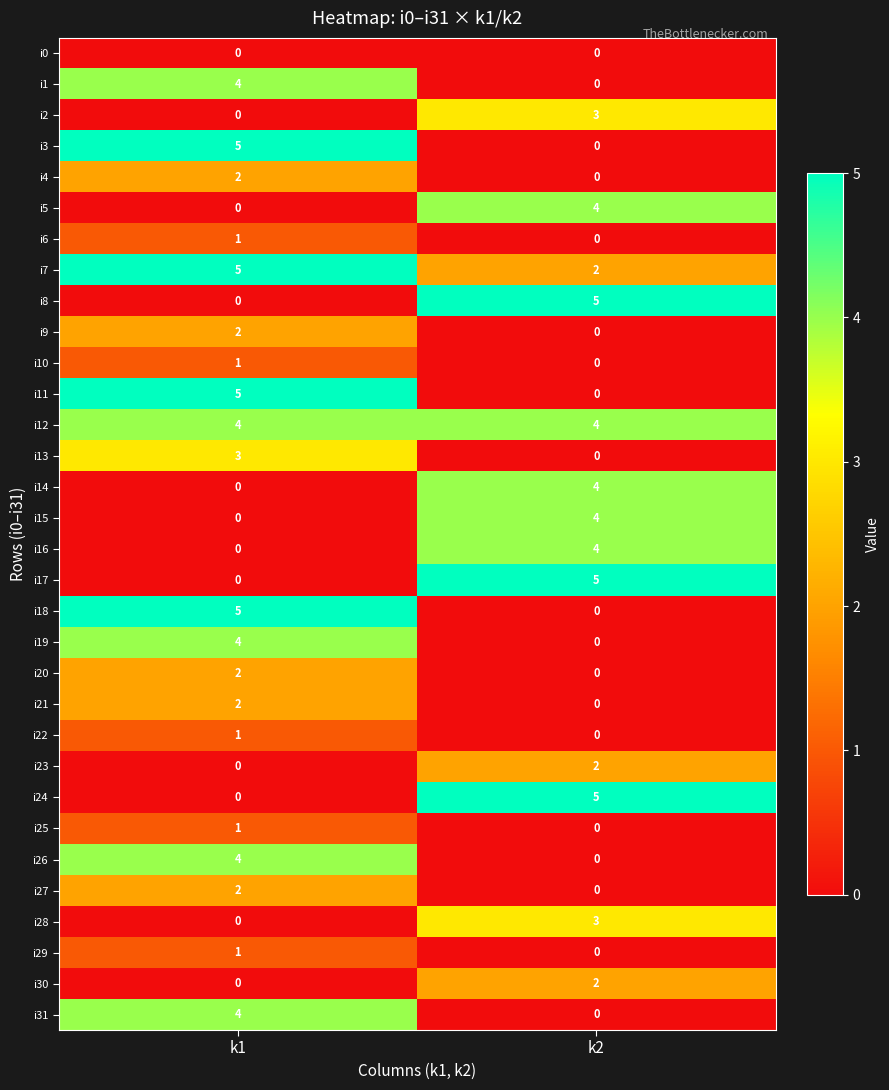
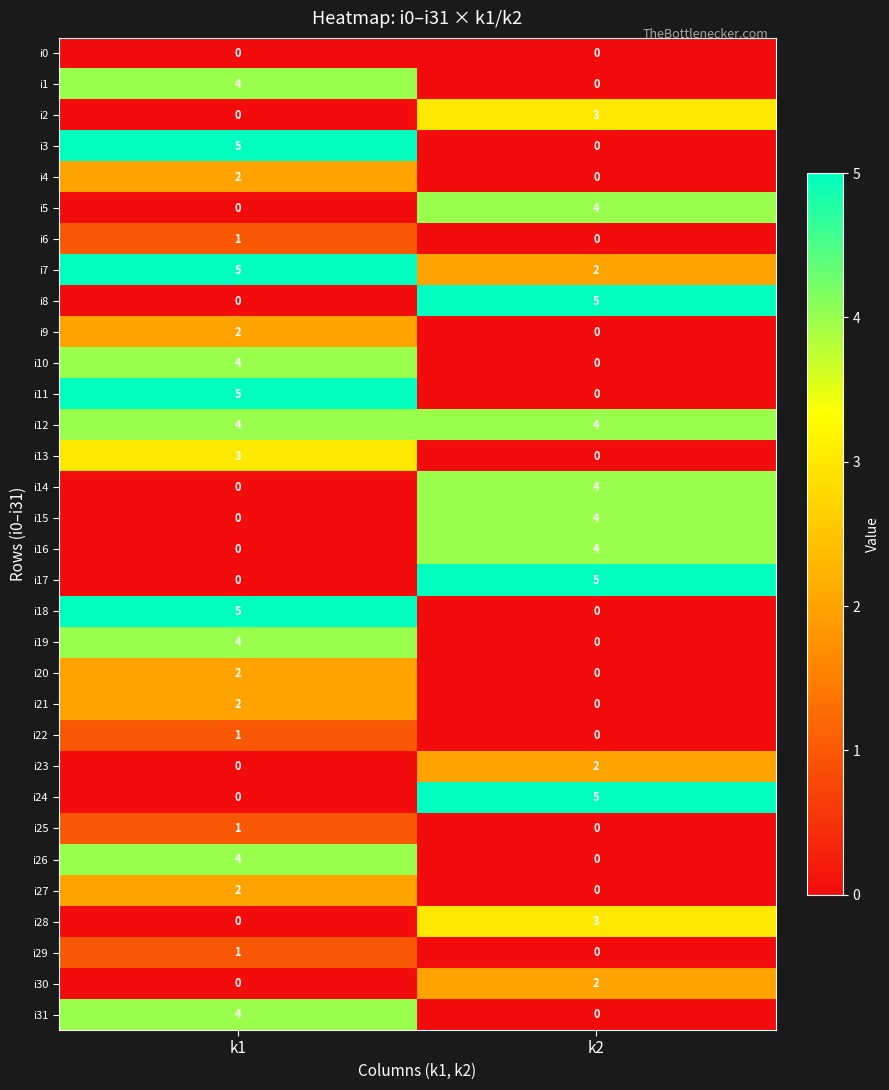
i10, k1: 1 -> 4
